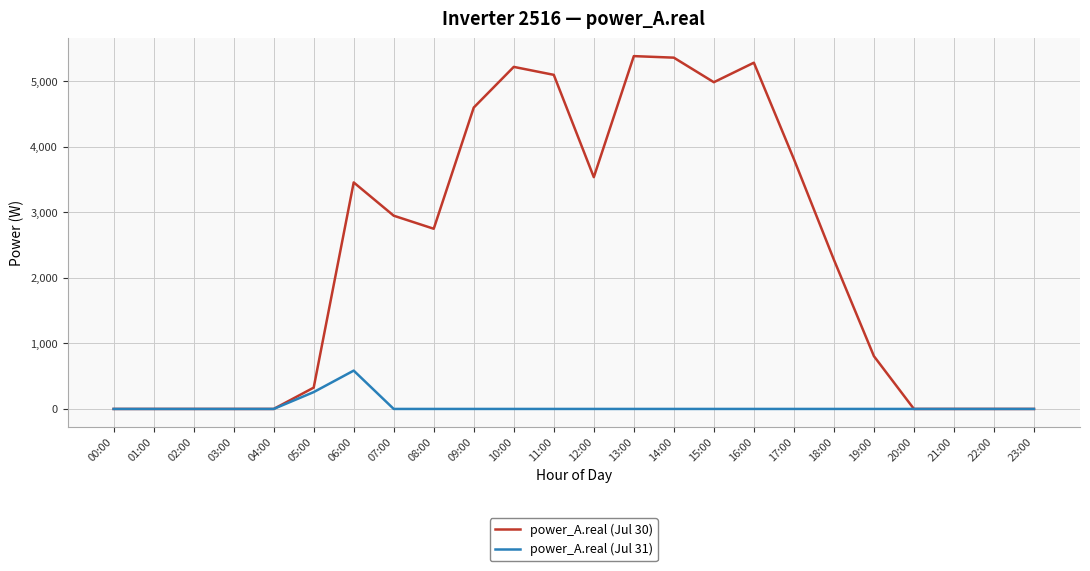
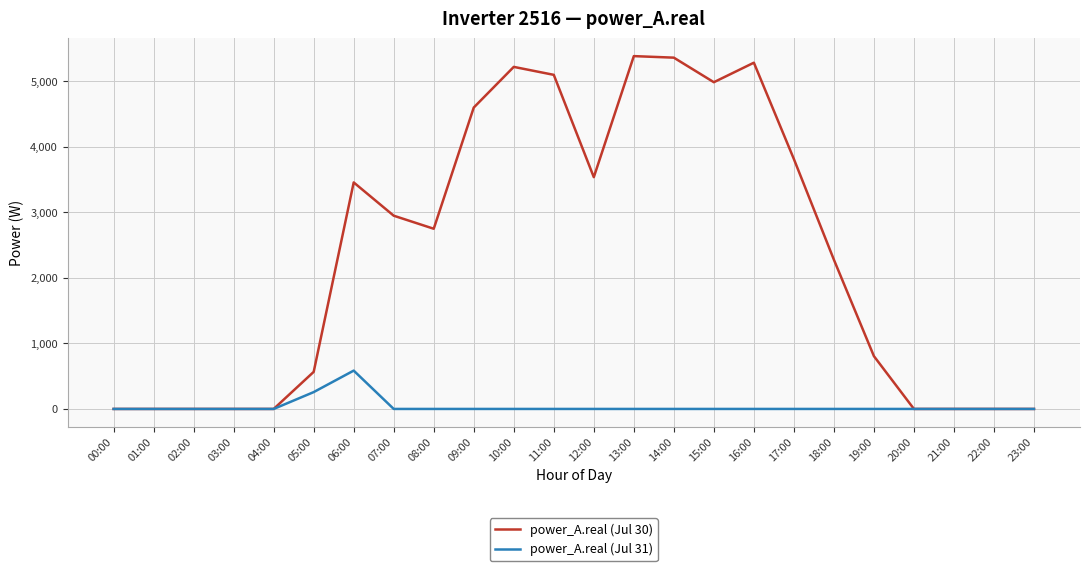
power_A.real (Jul 30), 05:00: 300 -> 600
